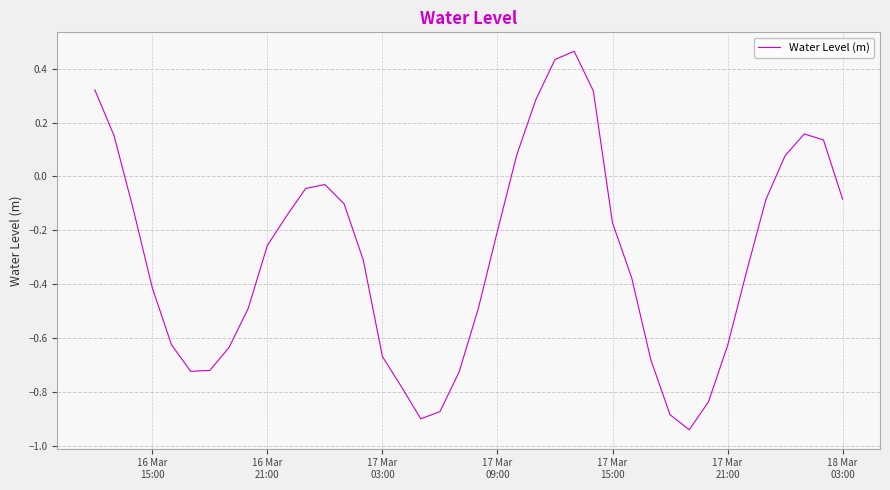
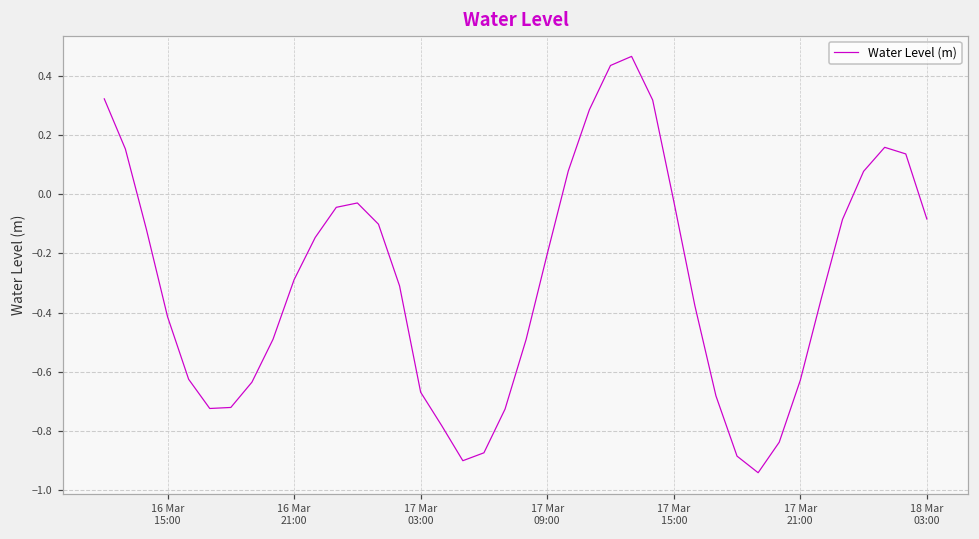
16 Mar 21:00: -0.26 -> -0.29
17 Mar 15:00: -0.17 -> -0.02
